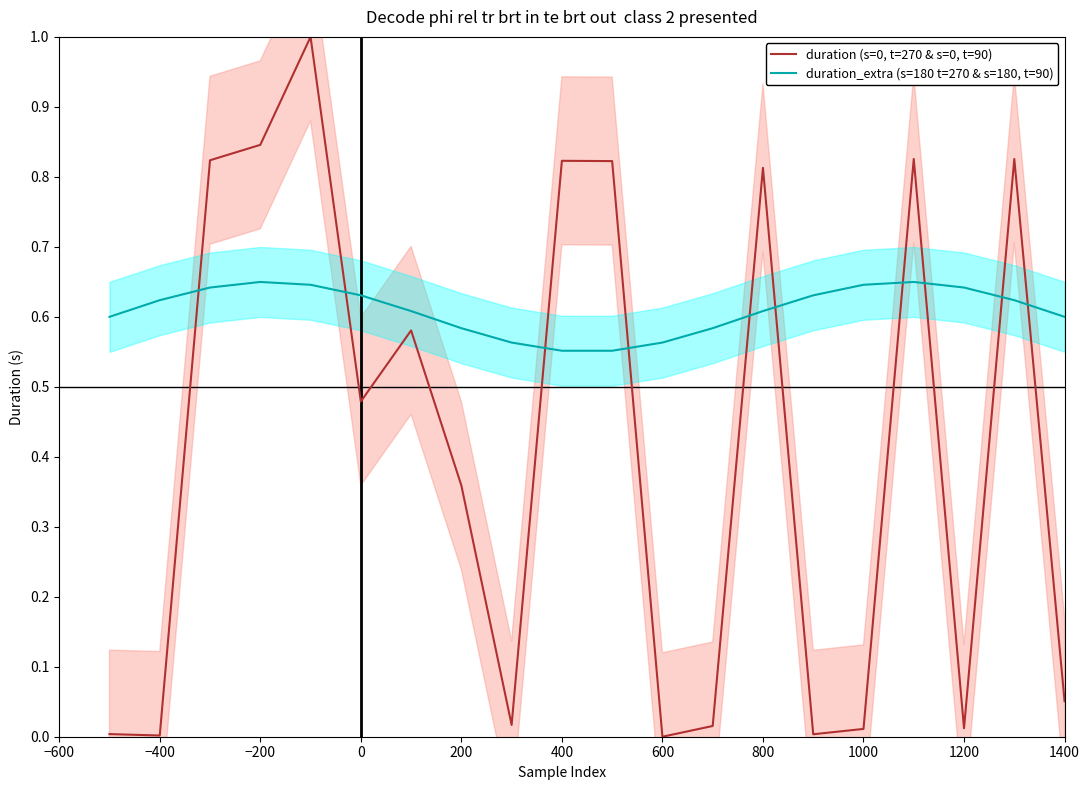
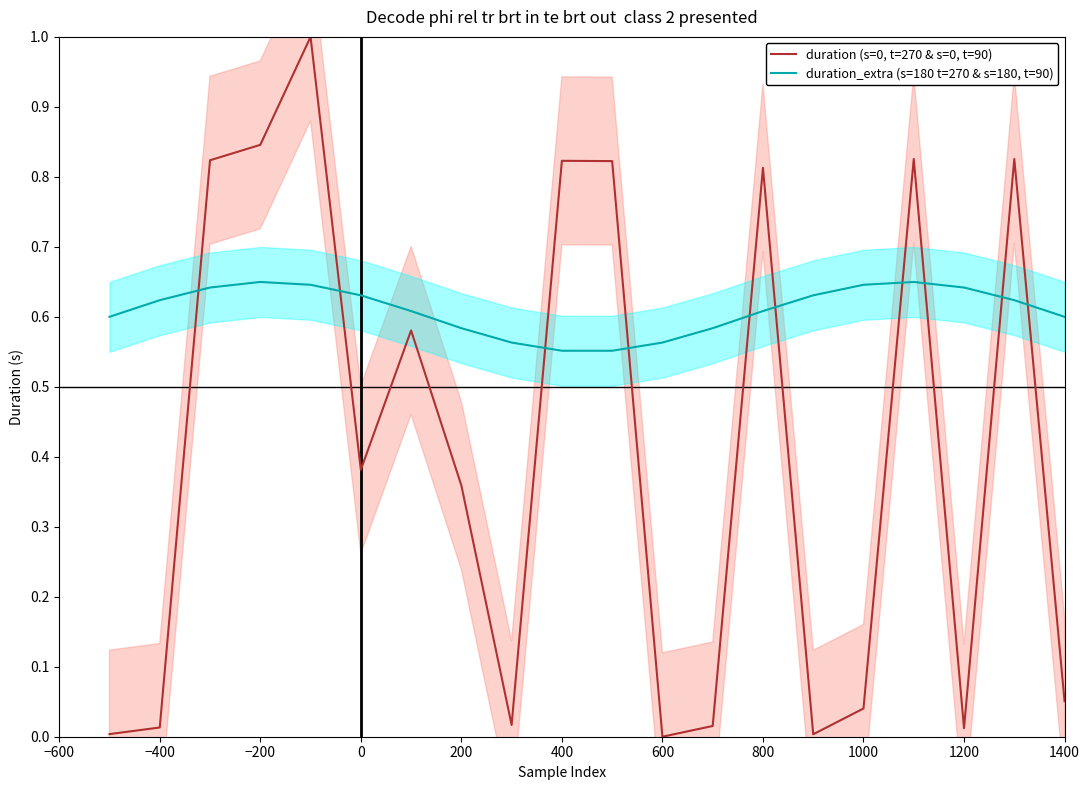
duration (s=0, t=270 & s=0, t=90), −400: 0.00 -> 0.01
duration (s=0, t=270 & s=0, t=90), 0: 0.48 -> 0.38
duration (s=0, t=270 & s=0, t=90), 1000: 0.01 -> 0.04
